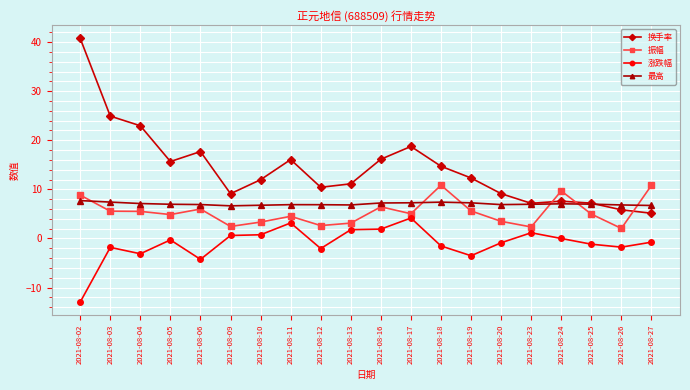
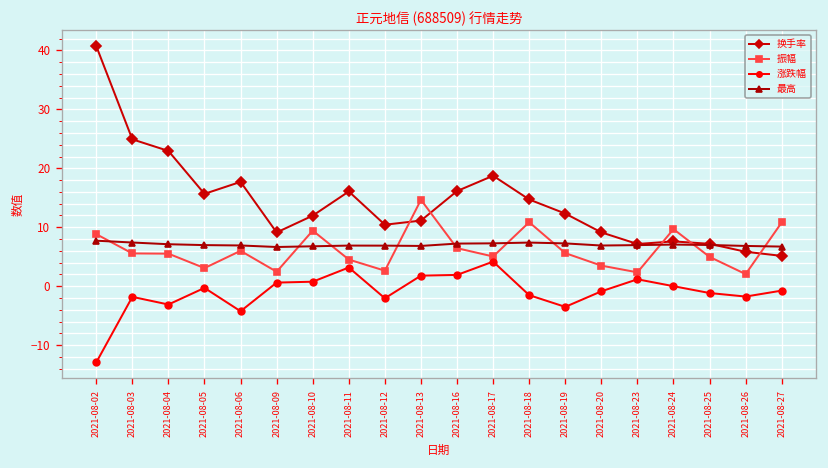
振幅, 2021-08-05: 5 -> 3
振幅, 2021-08-10: 3 -> 9
振幅, 2021-08-13: 3 -> 15
